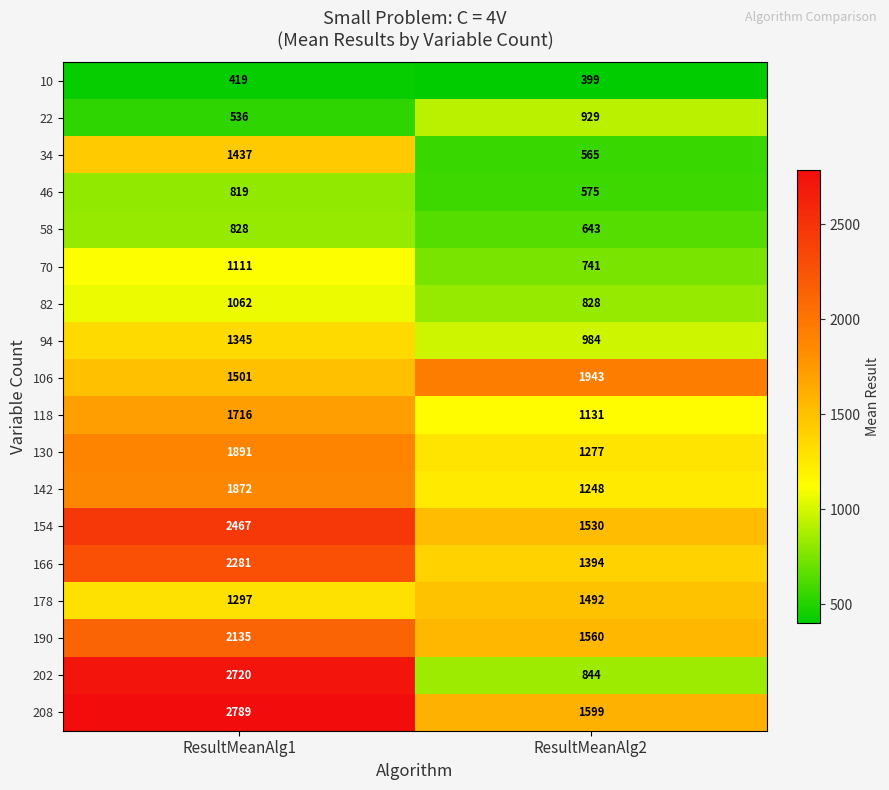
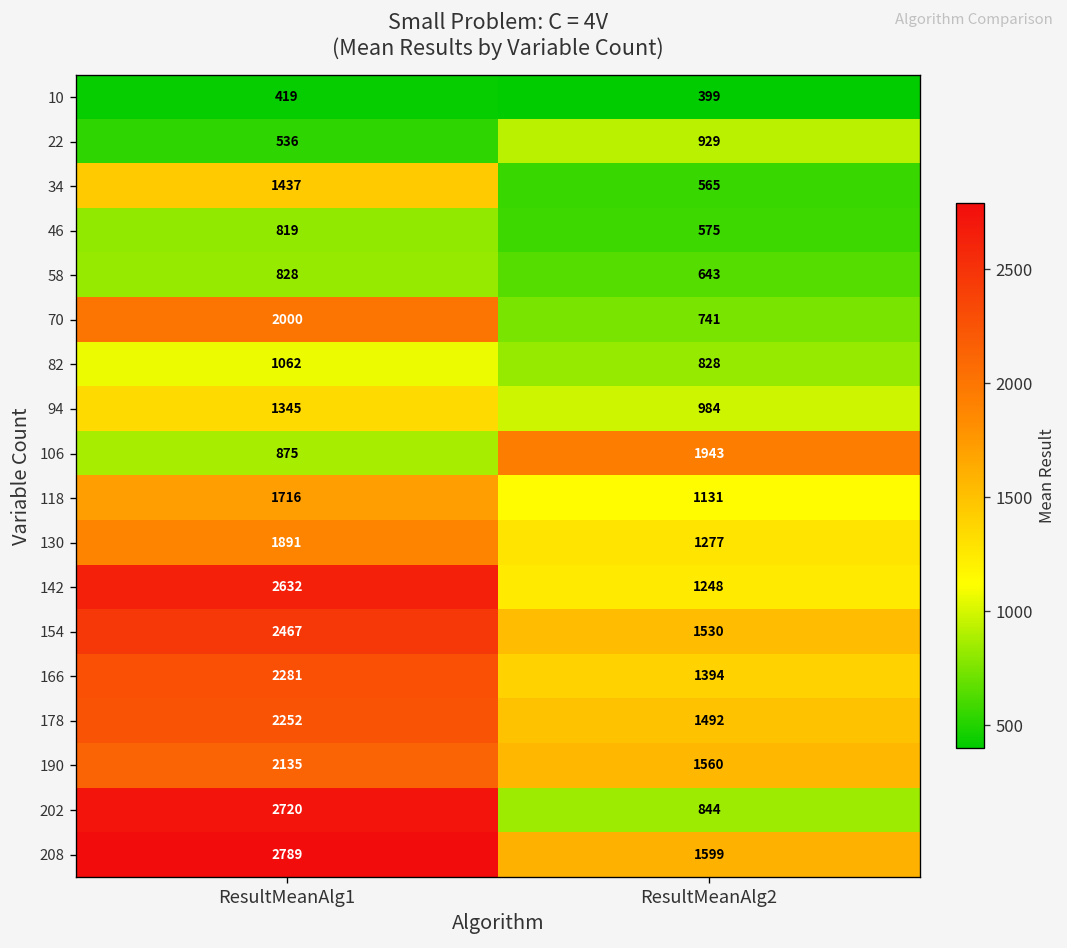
70, ResultMeanAlg1: 1111 -> 2000
106, ResultMeanAlg1: 1501 -> 875
142, ResultMeanAlg1: 1872 -> 2632
178, ResultMeanAlg1: 1297 -> 2252
